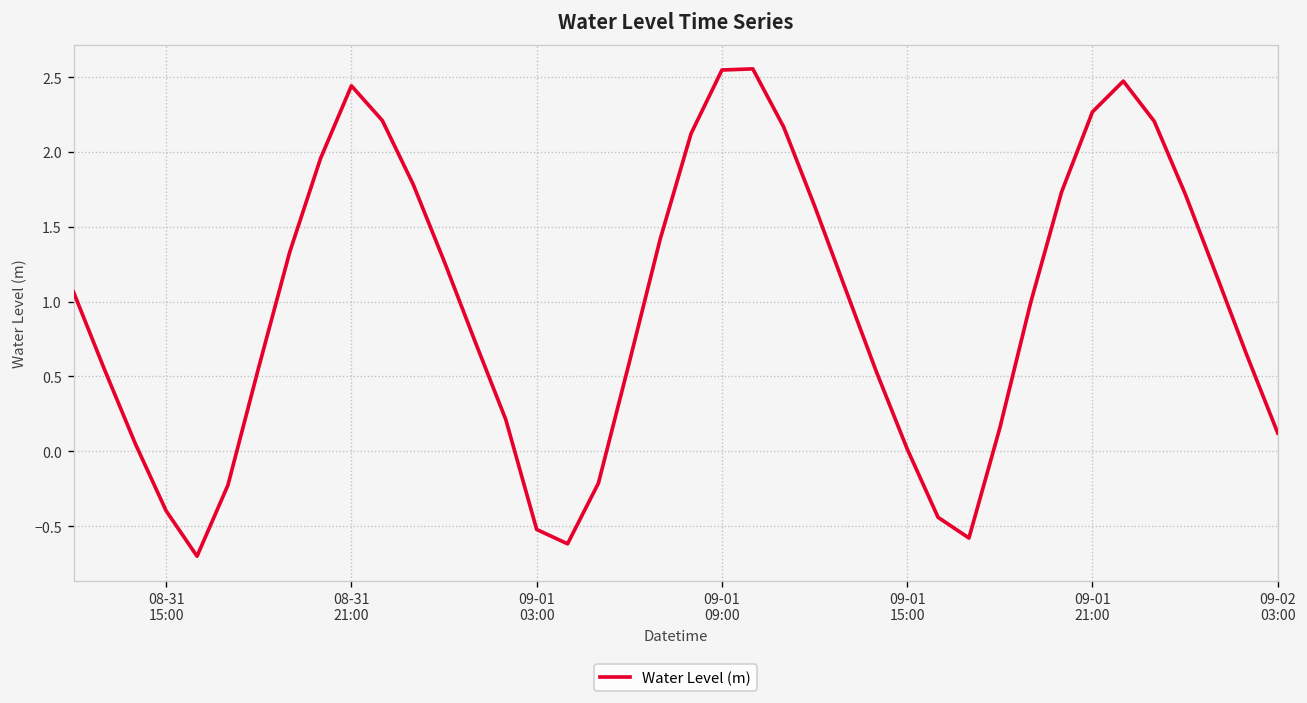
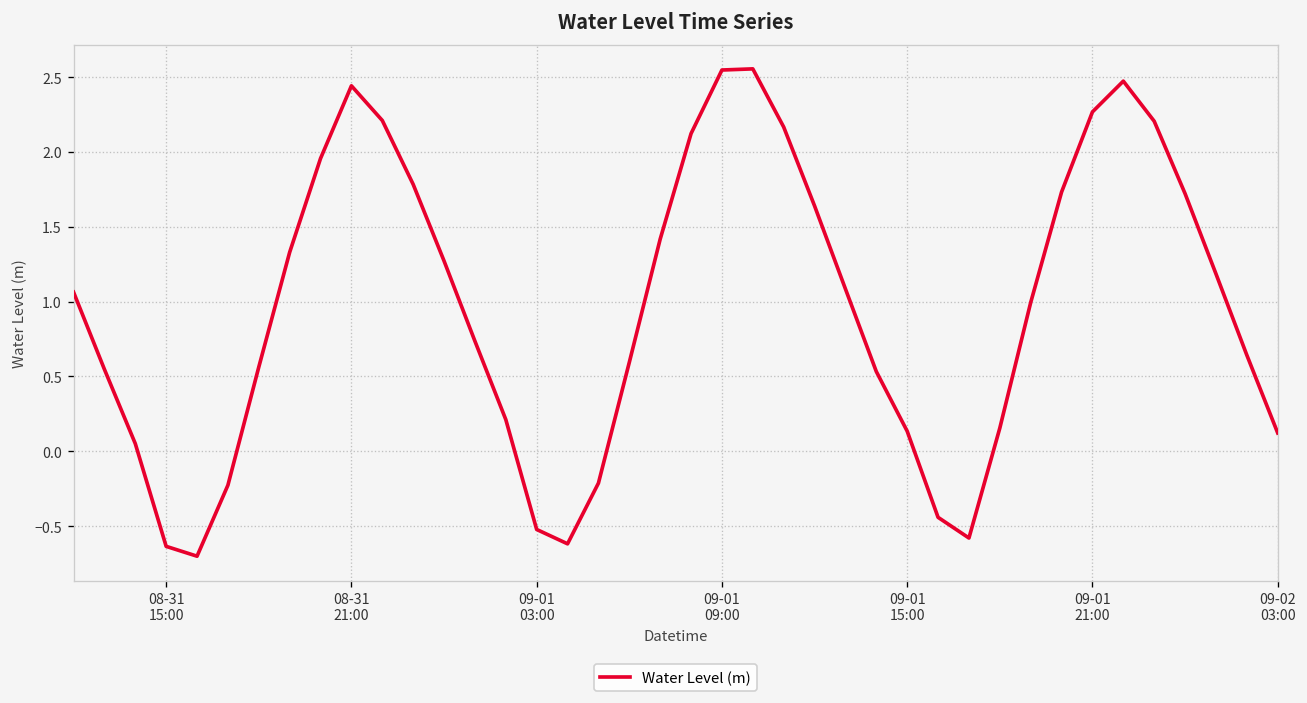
08-31 15:00: -0.40 -> -0.64
09-01 15:00: 0.02 -> 0.13
